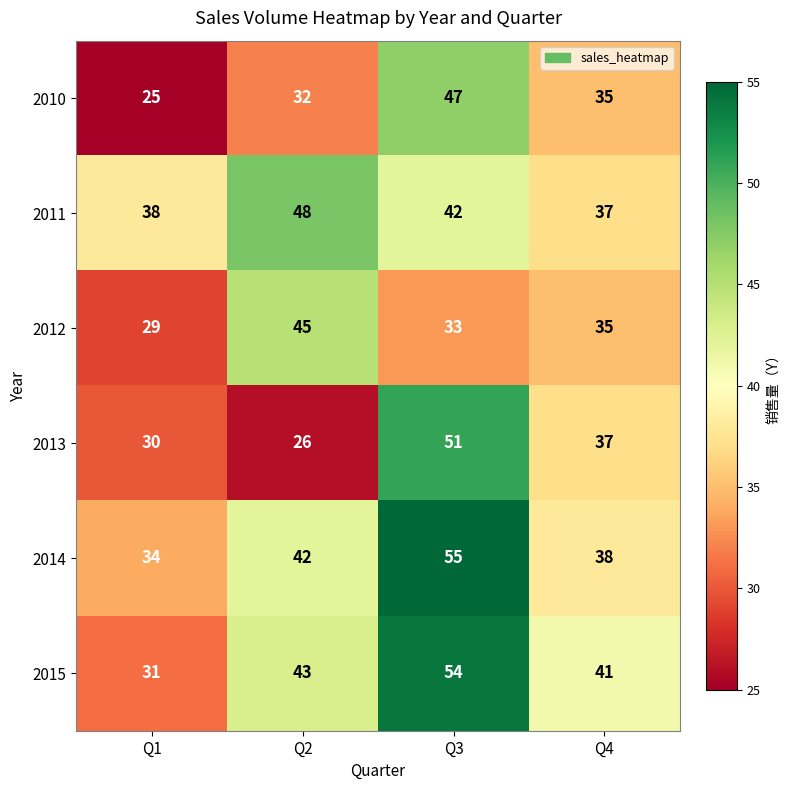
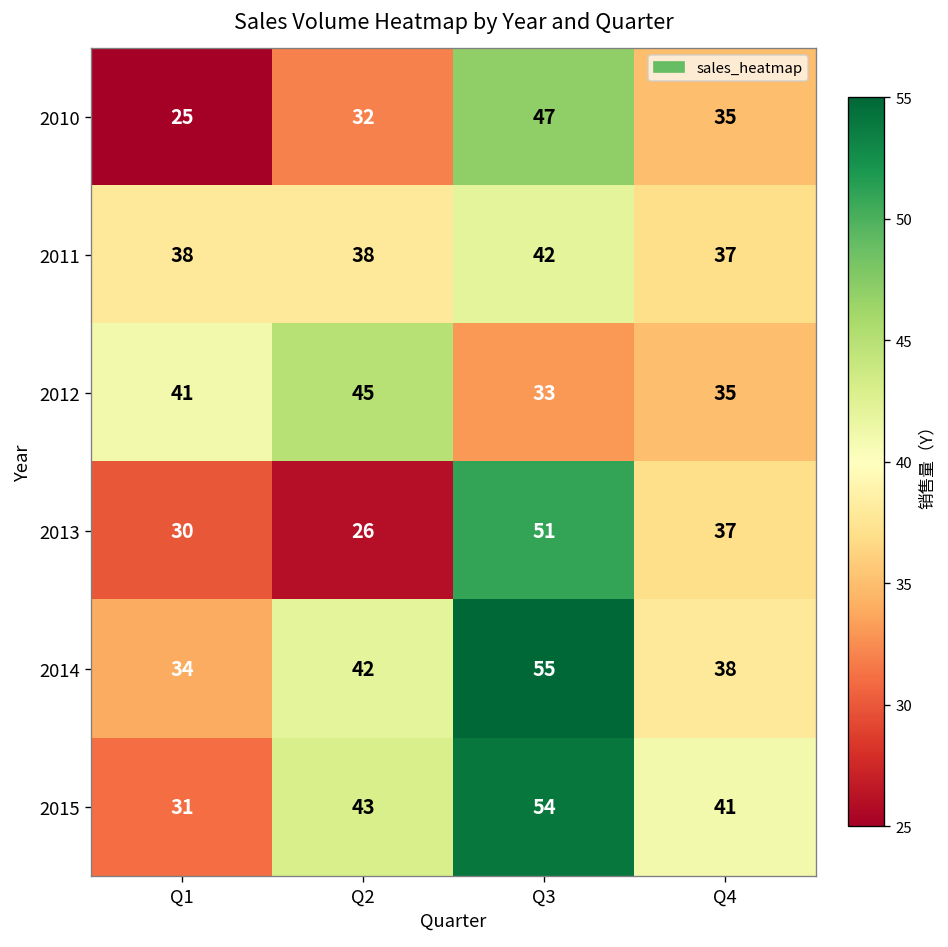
2011, Q2: 48 -> 38
2012, Q1: 29 -> 41
